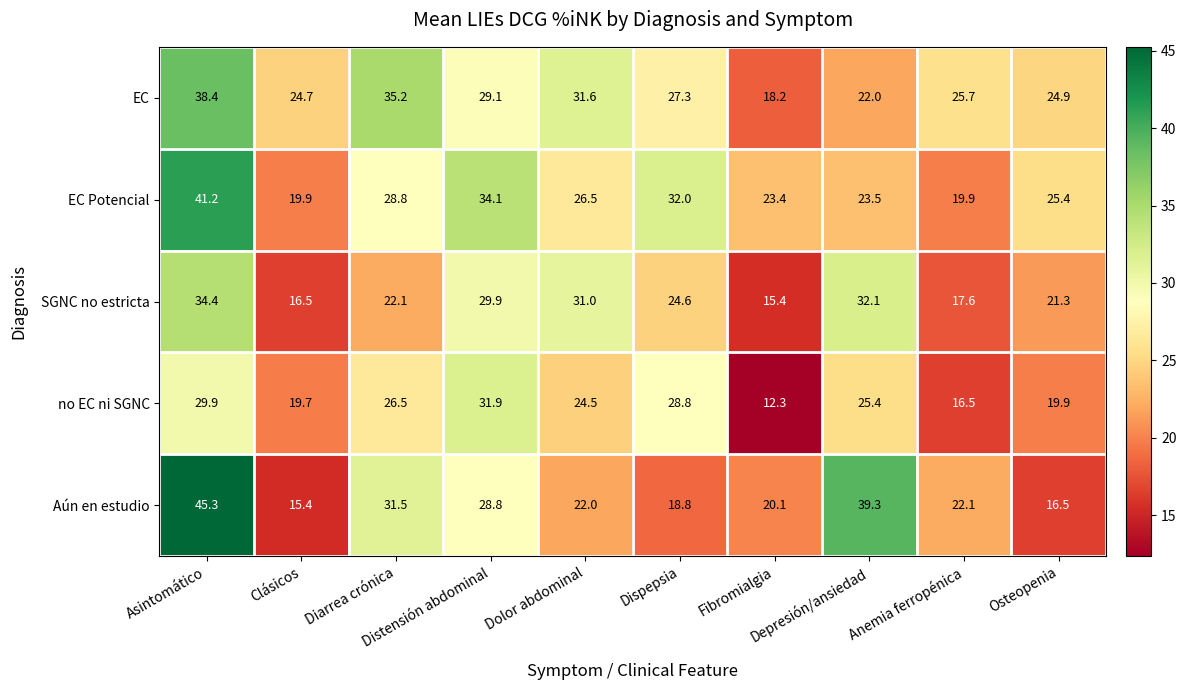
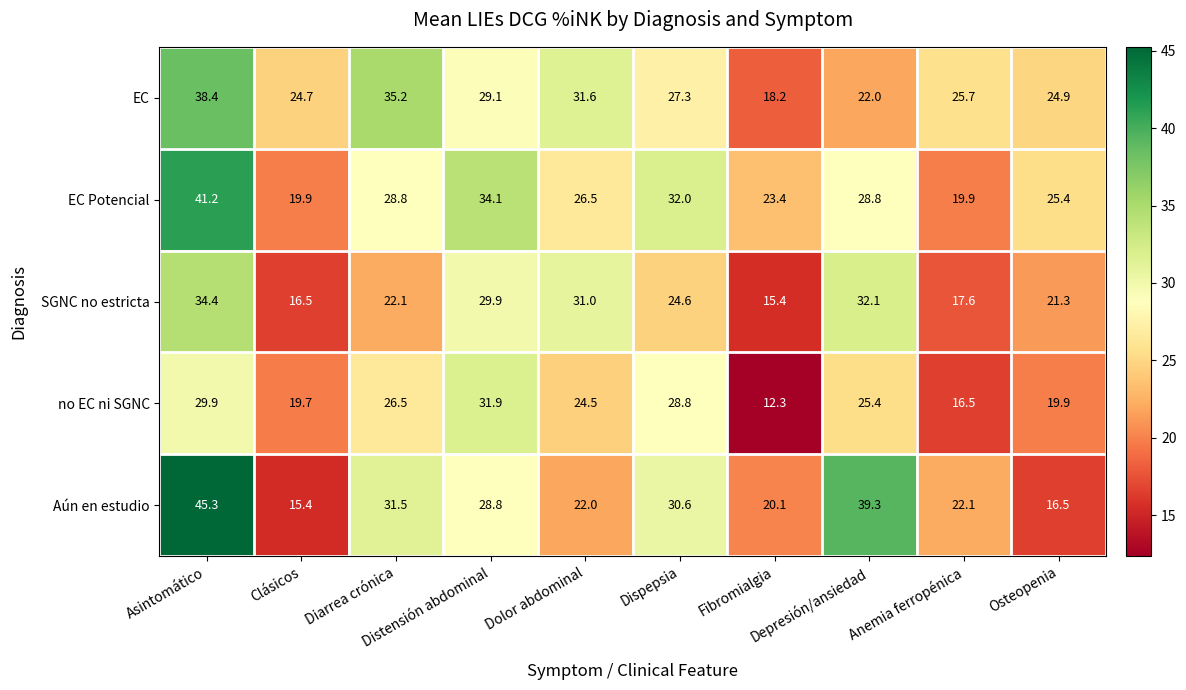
EC Potencial, Depresión/ansiedad: 23.5 -> 28.8
Aún en estudio, Dispepsia: 18.8 -> 30.6
